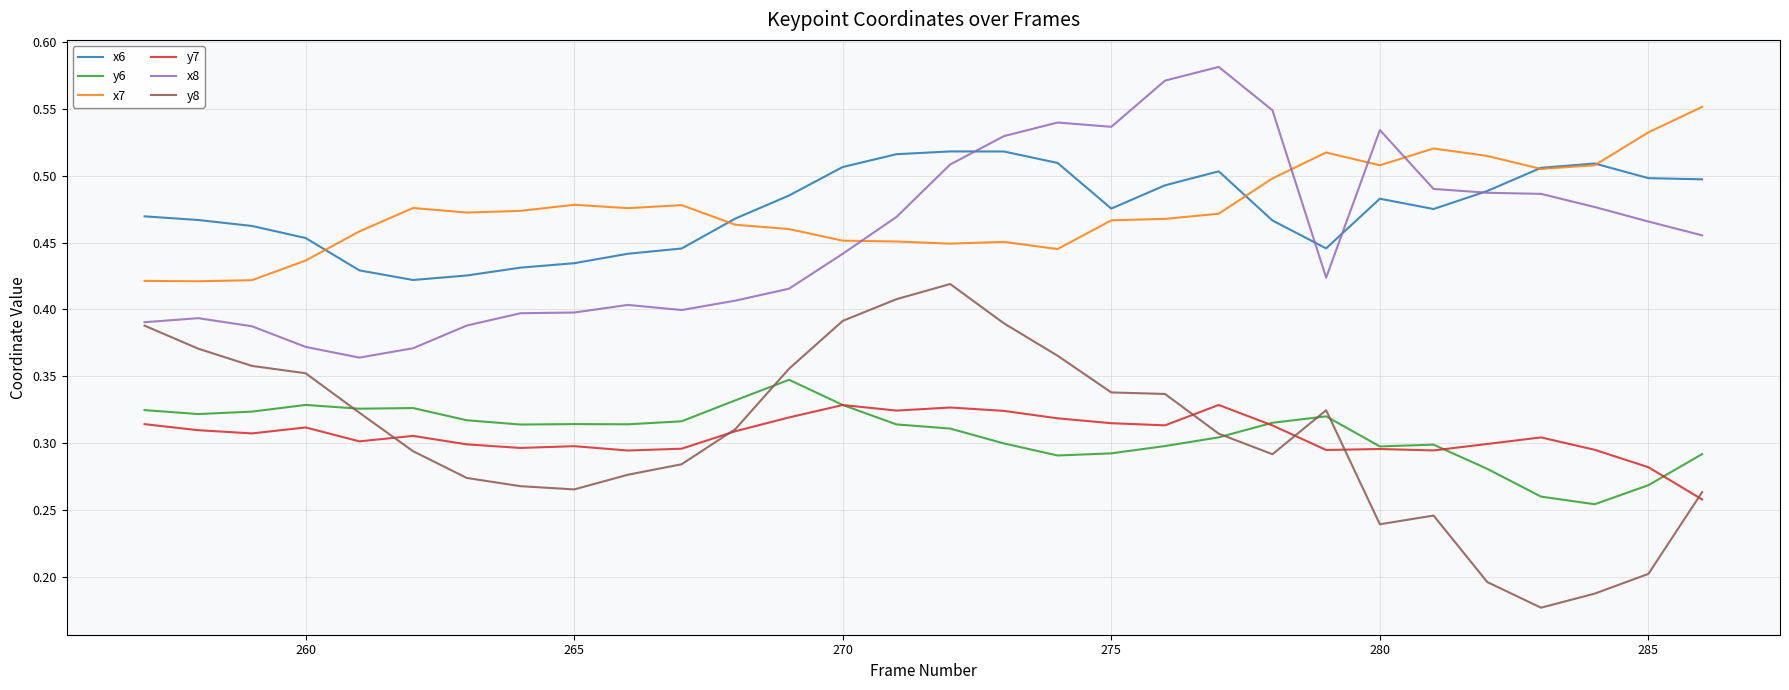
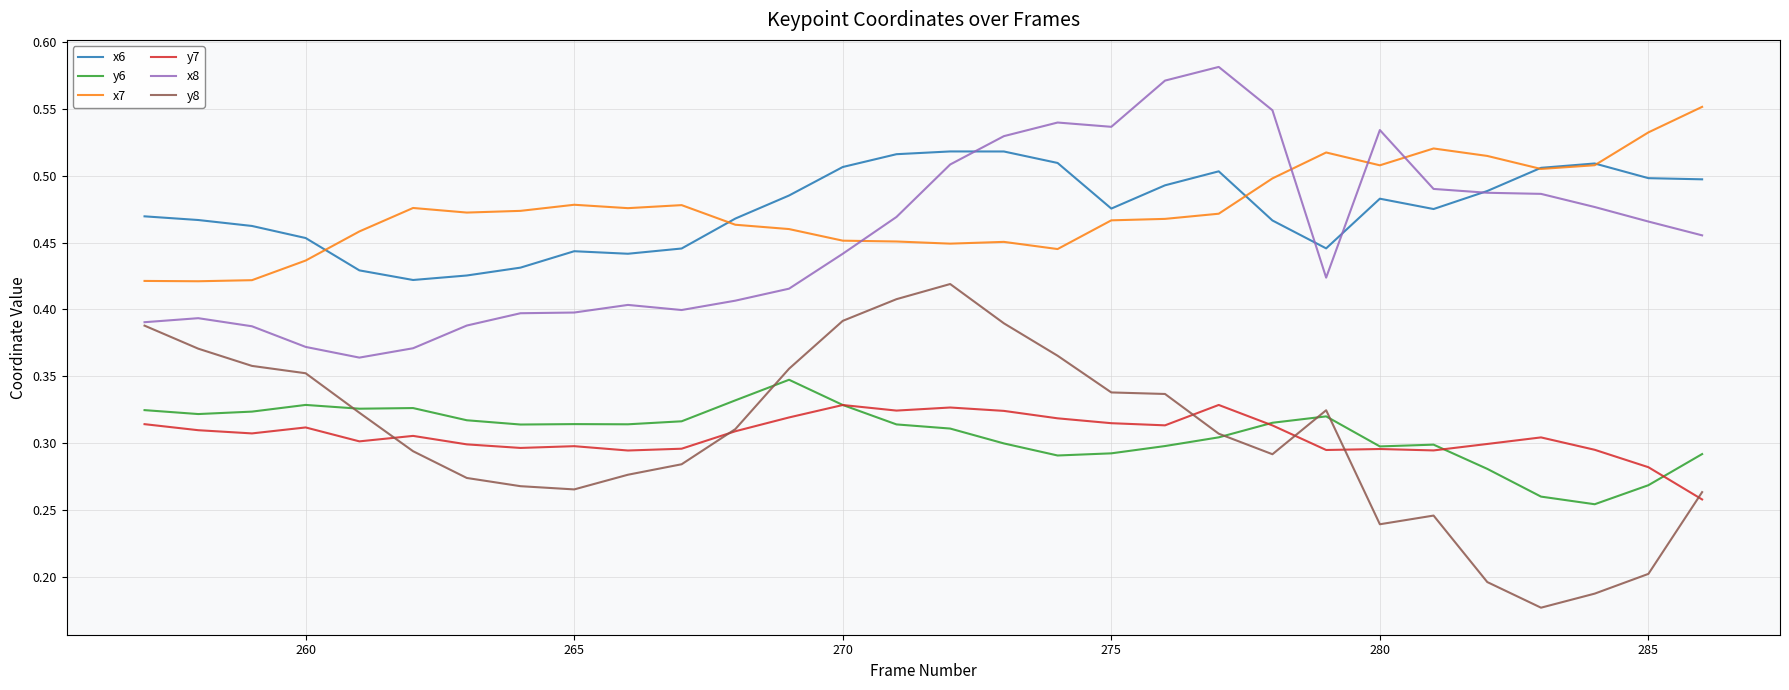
x6, 265: 0.435 -> 0.444
